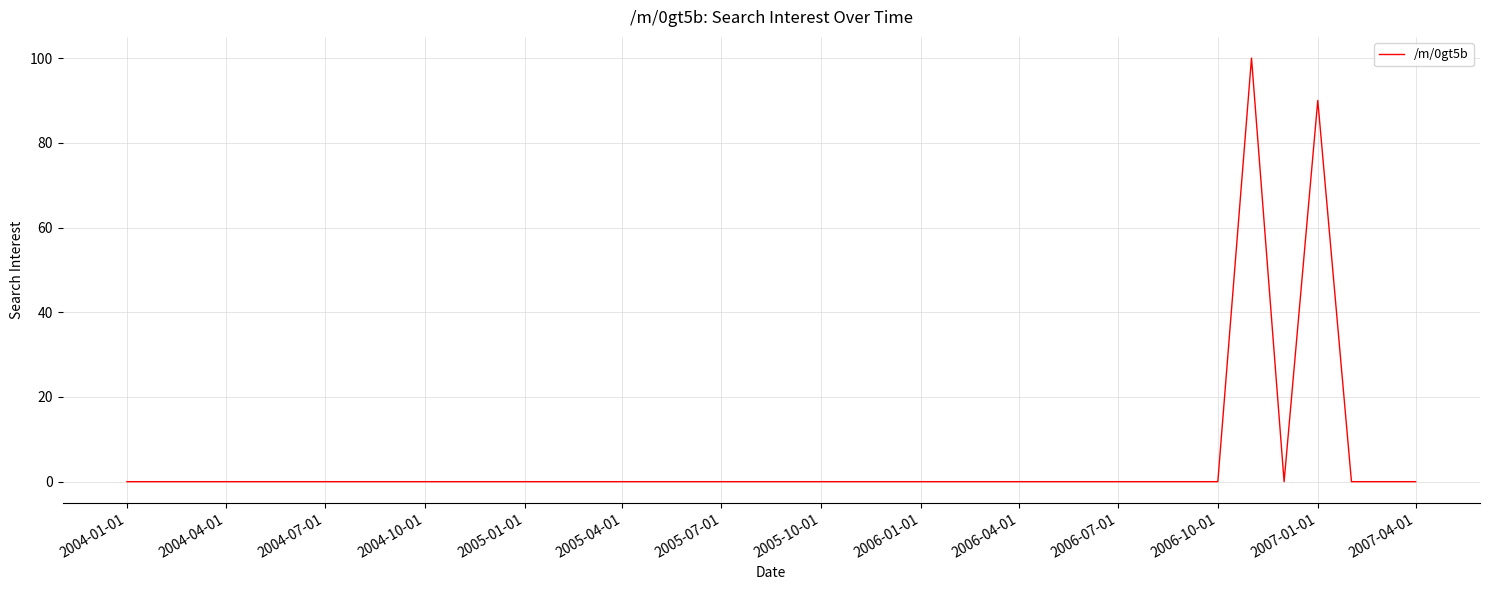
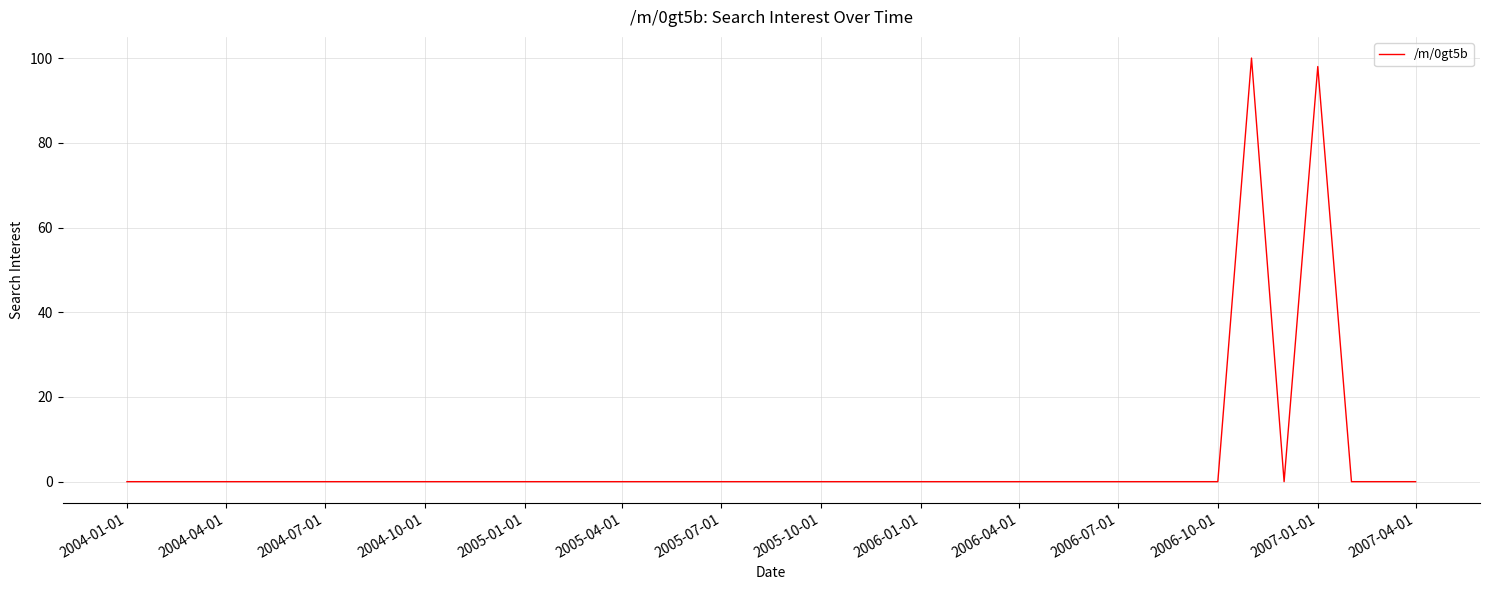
2007-01-01: 90 -> 98
